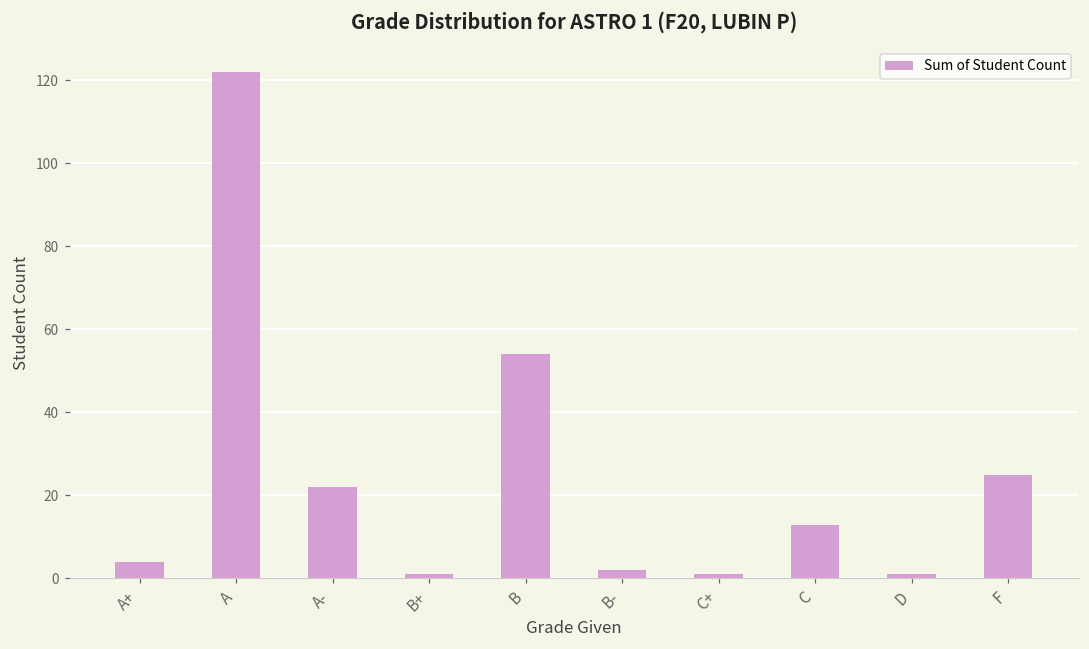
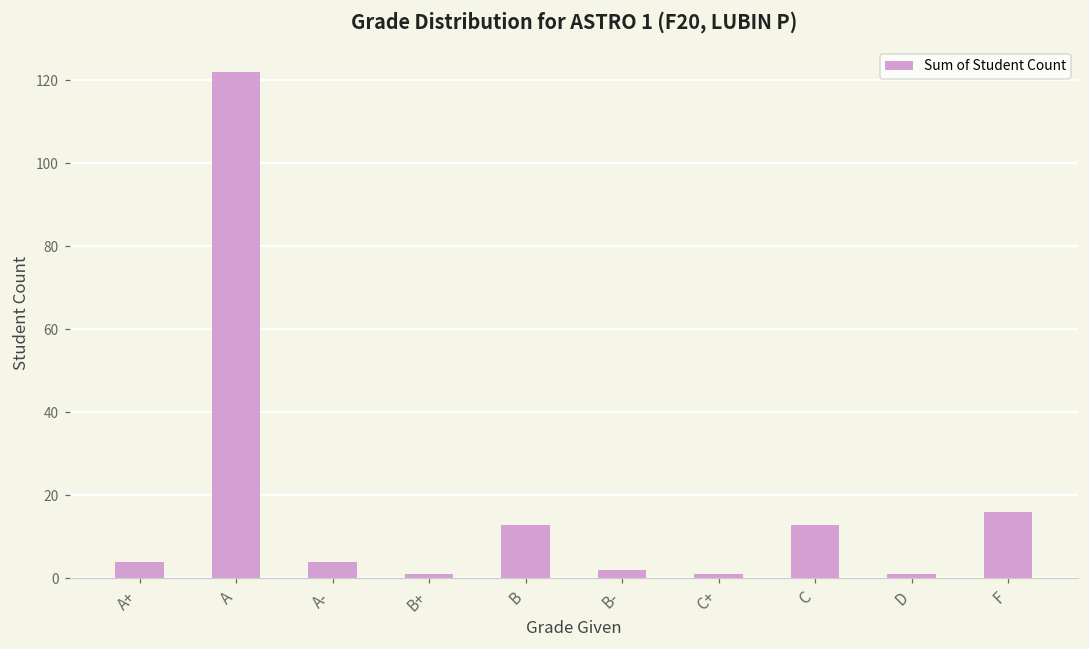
A-: 22 -> 4
B: 54 -> 13
F: 25 -> 16
